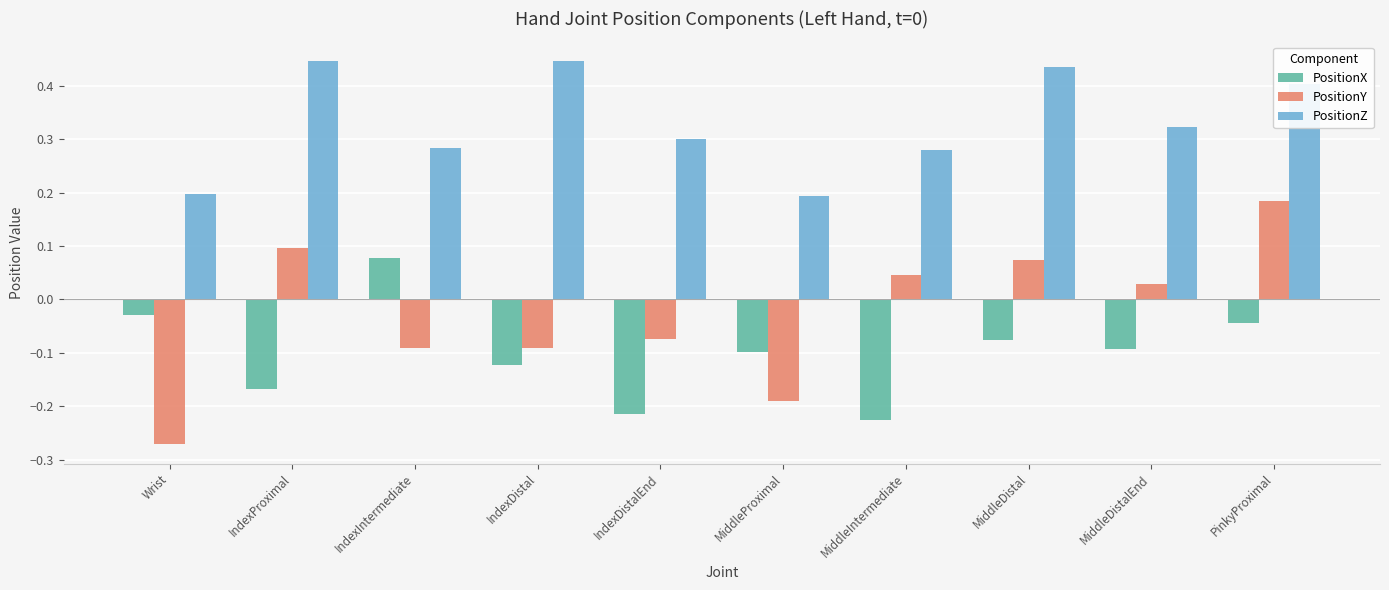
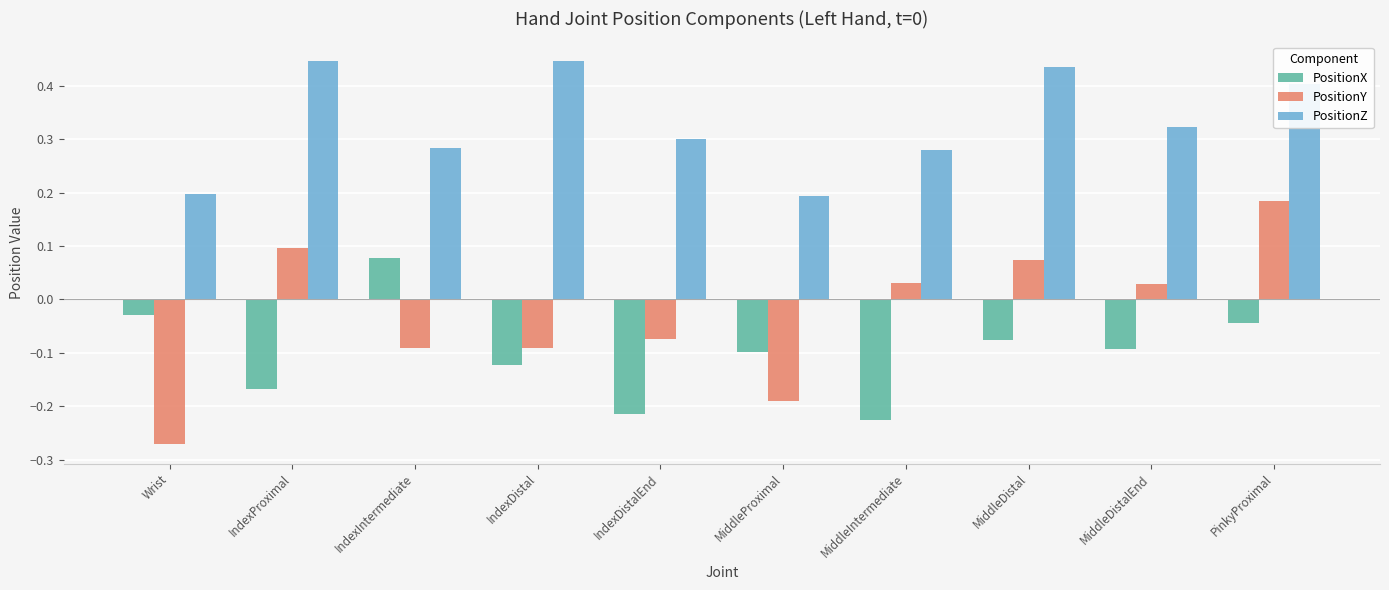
PositionY, MiddleIntermediate: 0.05 -> 0.03
